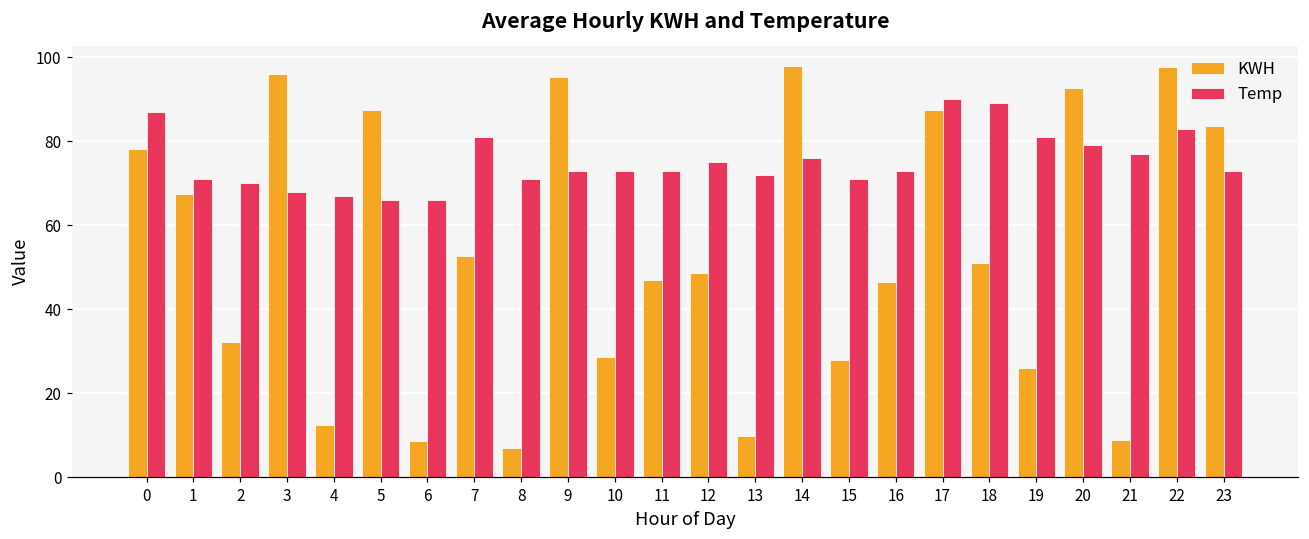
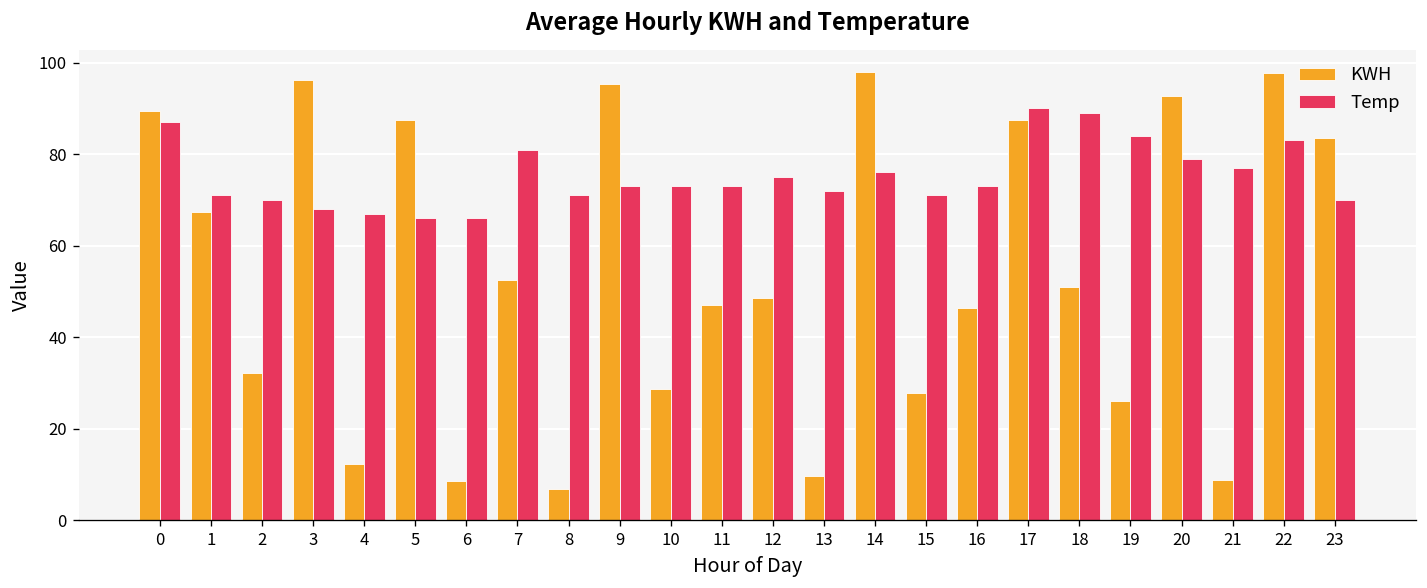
KWH, 0: 78 -> 89
Temp, 19: 81 -> 84
Temp, 23: 73 -> 70
